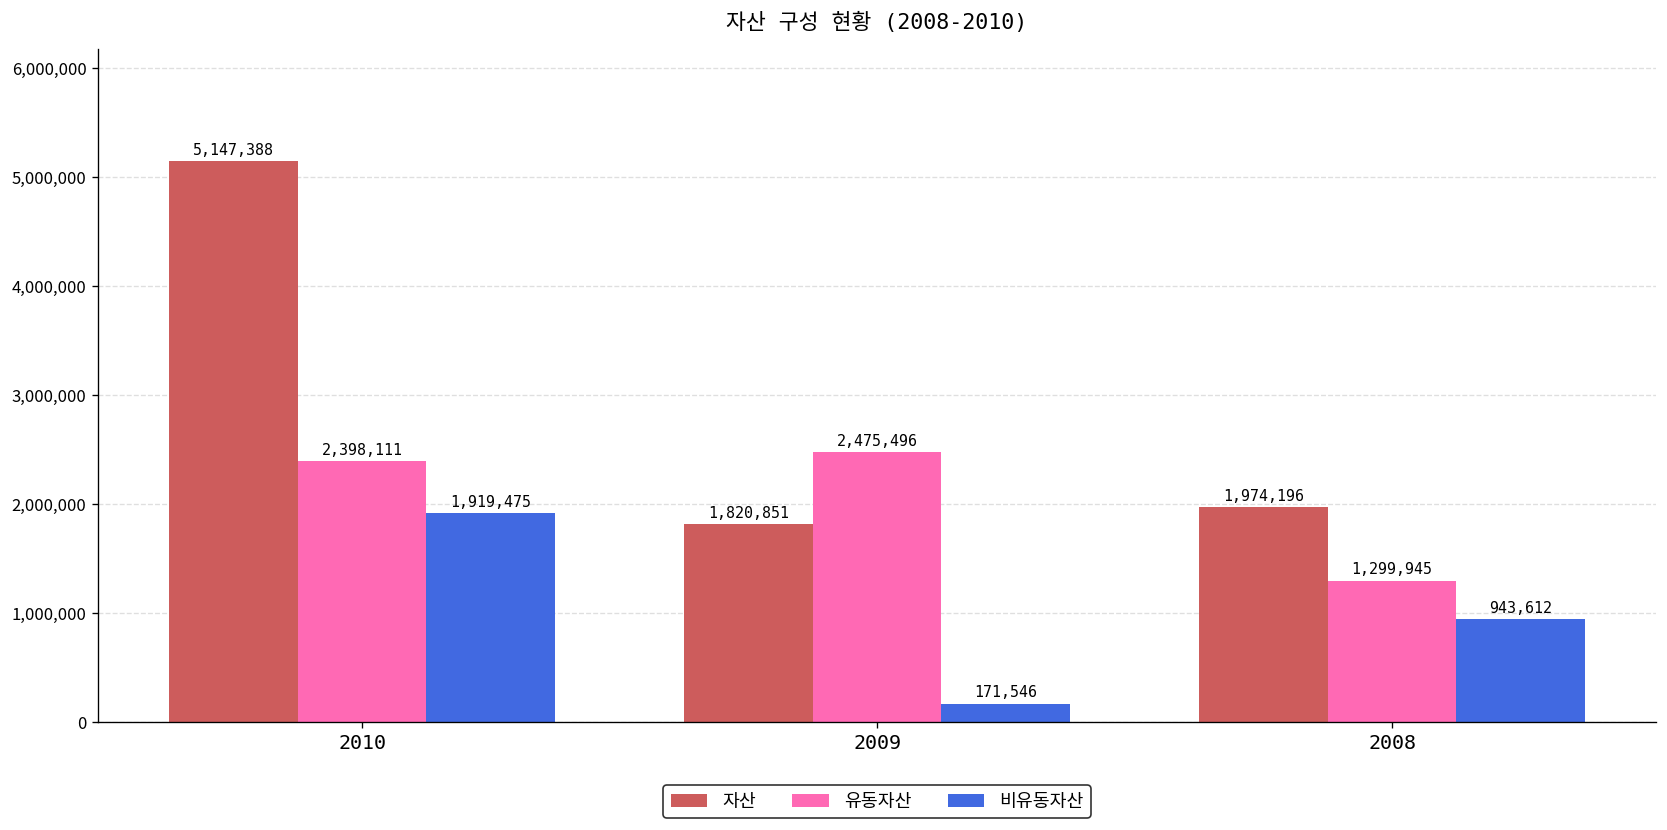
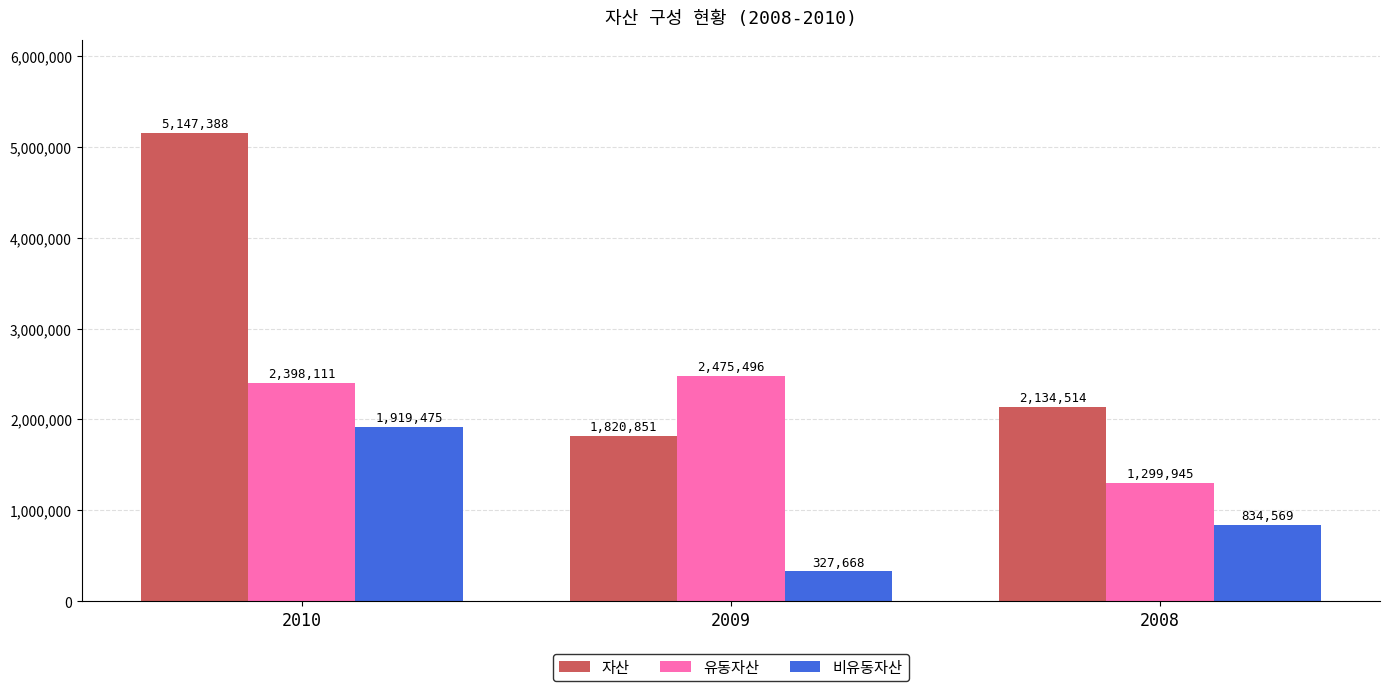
비유동자산, 2009: 171,546 -> 327,668
자산, 2008: 1,974,196 -> 2,134,514
비유동자산, 2008: 943,612 -> 834,569
